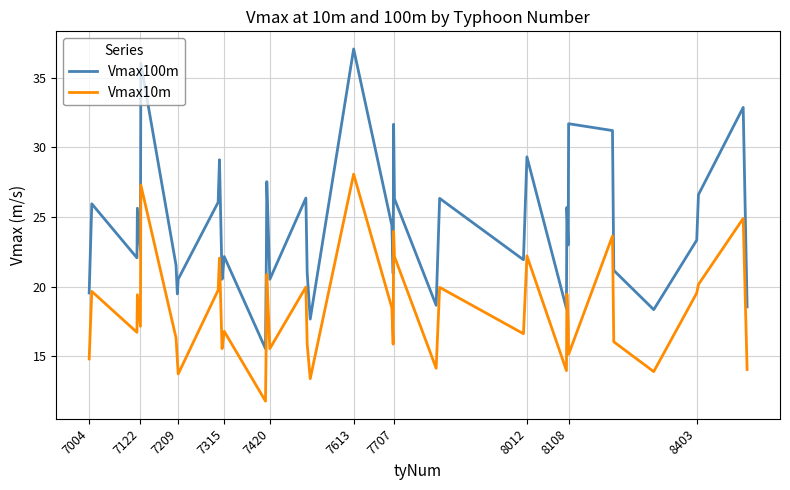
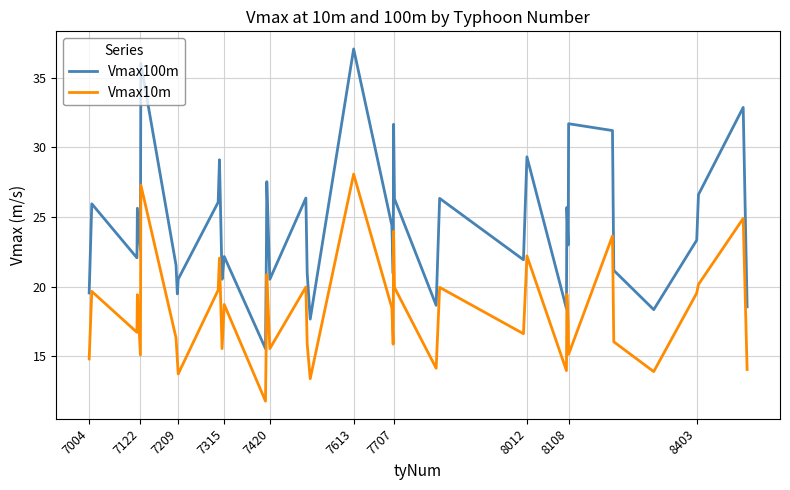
Vmax10m, 7122: 17.1 -> 15.1
Vmax10m, 7315: 16.8 -> 18.7
Vmax10m, 7707: 22.2 -> 19.9
